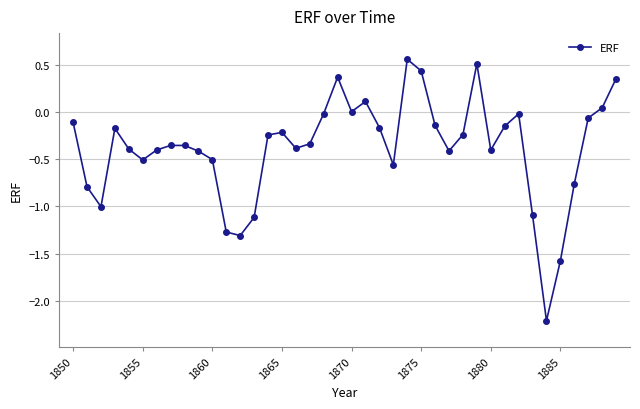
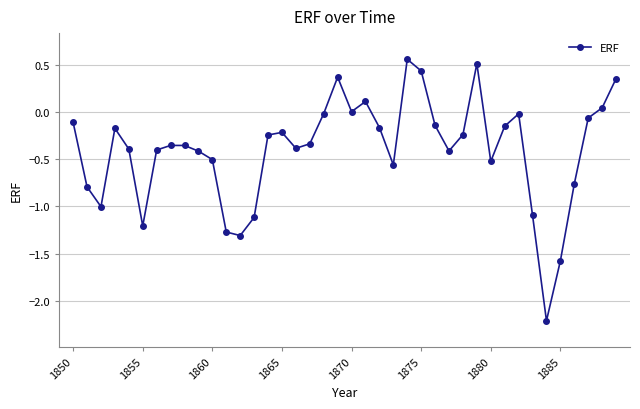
1855: -0.5 -> -1.2
1880: -0.4 -> -0.5
